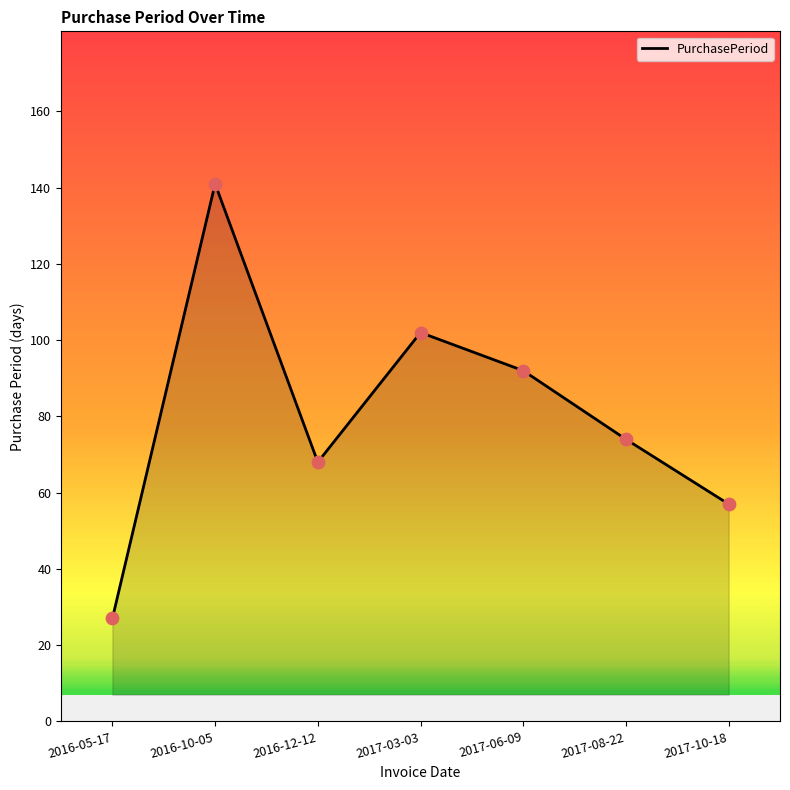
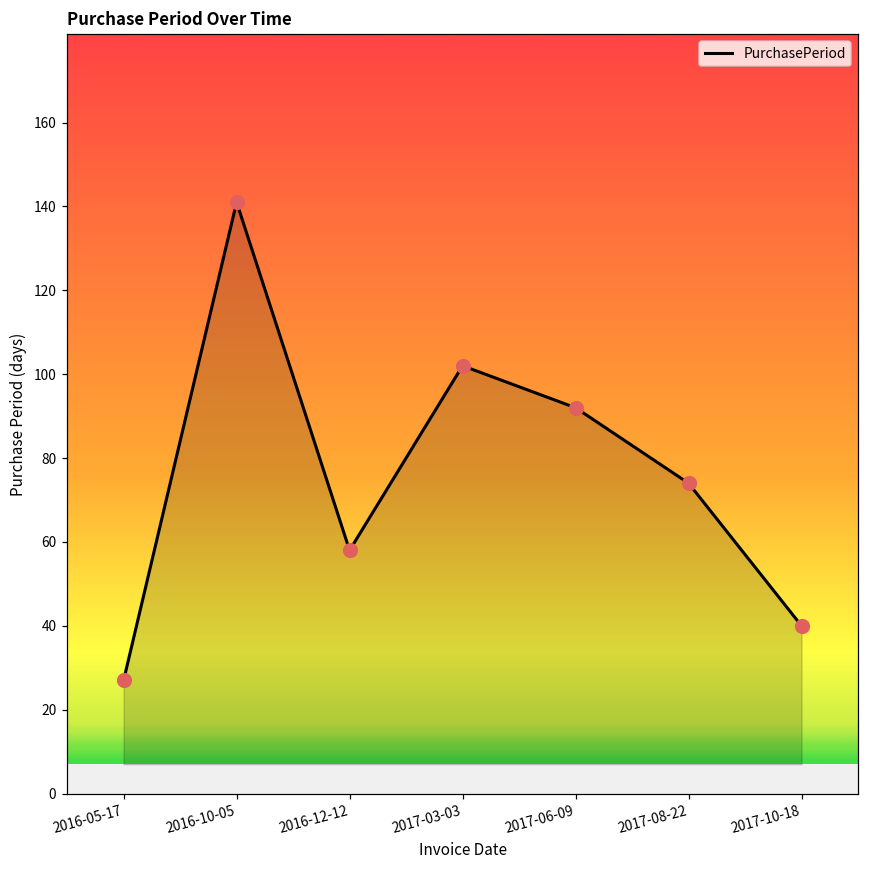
2016-12-12: 68 -> 58
2017-10-18: 57 -> 40
